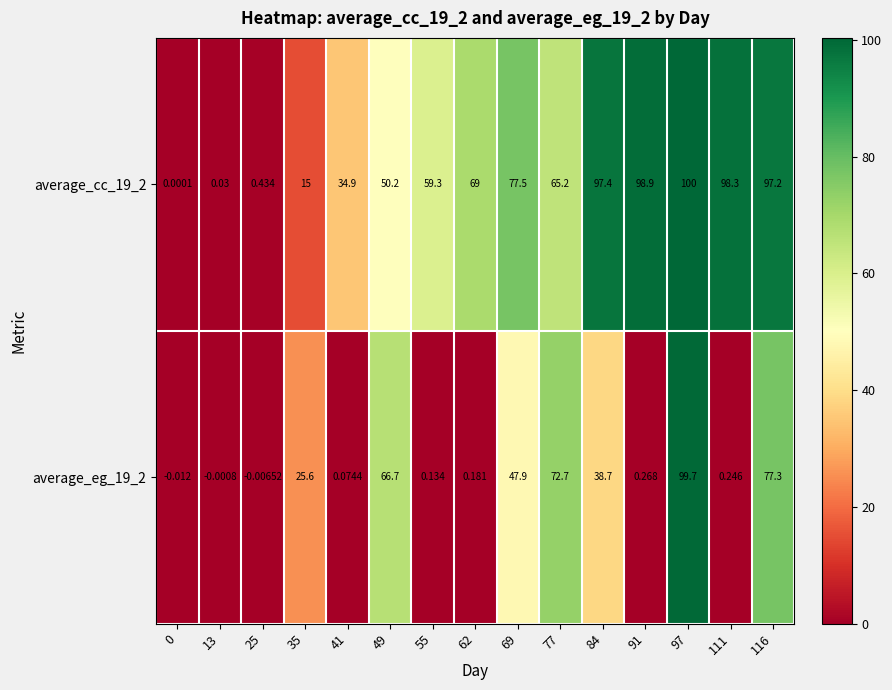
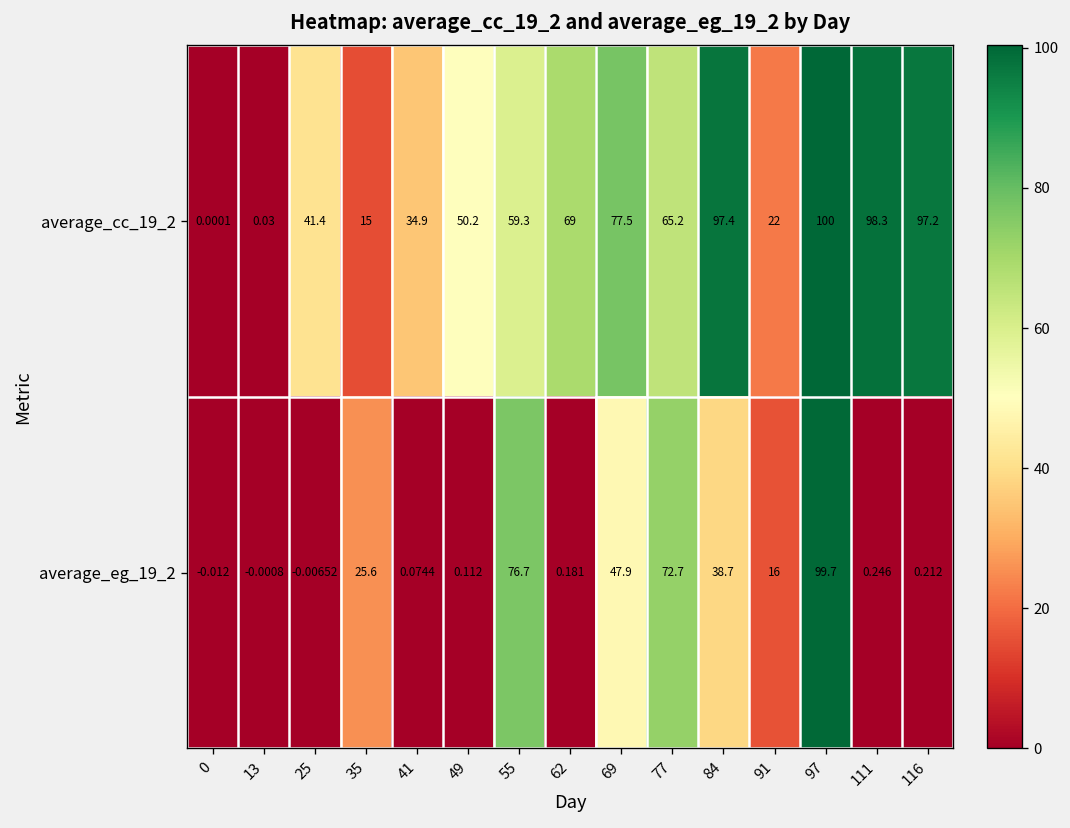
average_cc_19_2, 25: 0.434 -> 41.4
average_cc_19_2, 91: 98.9 -> 22
average_eg_19_2, 49: 66.7 -> 0.112
average_eg_19_2, 55: 0.134 -> 76.7
average_eg_19_2, 91: 0.268 -> 16
average_eg_19_2, 116: 77.3 -> 0.212
